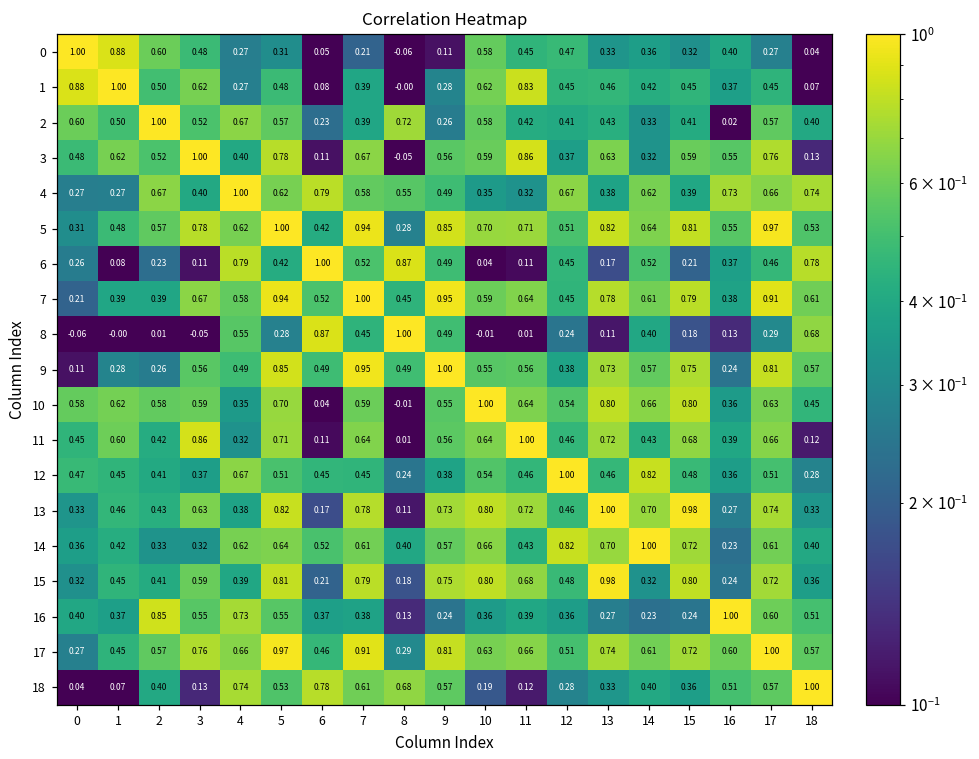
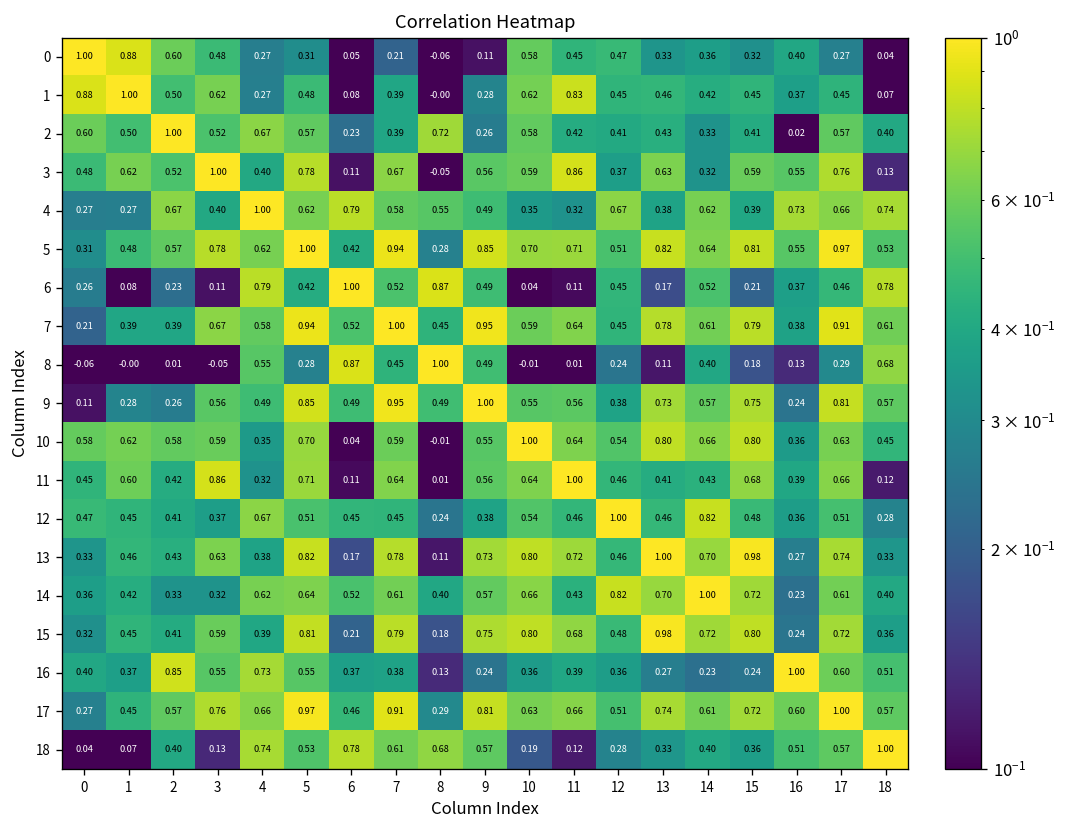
11, 13: 0.72 -> 0.41
15, 14: 0.32 -> 0.72
